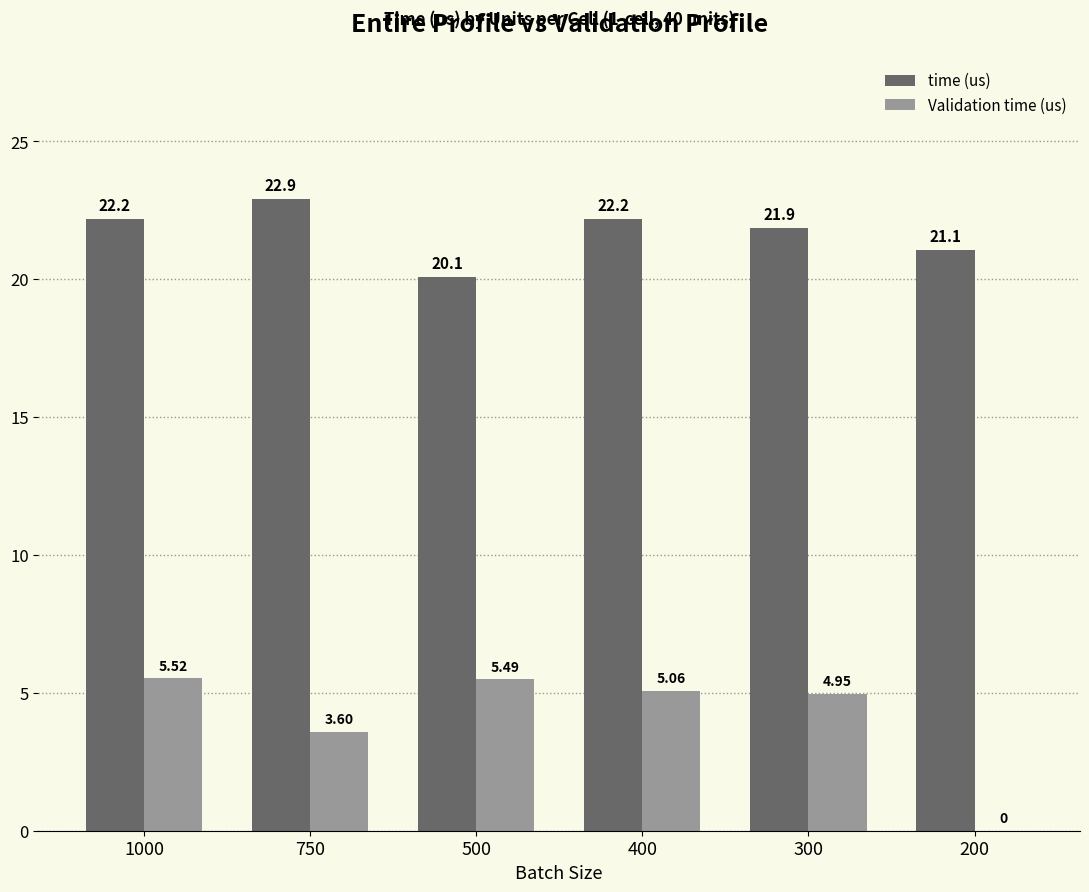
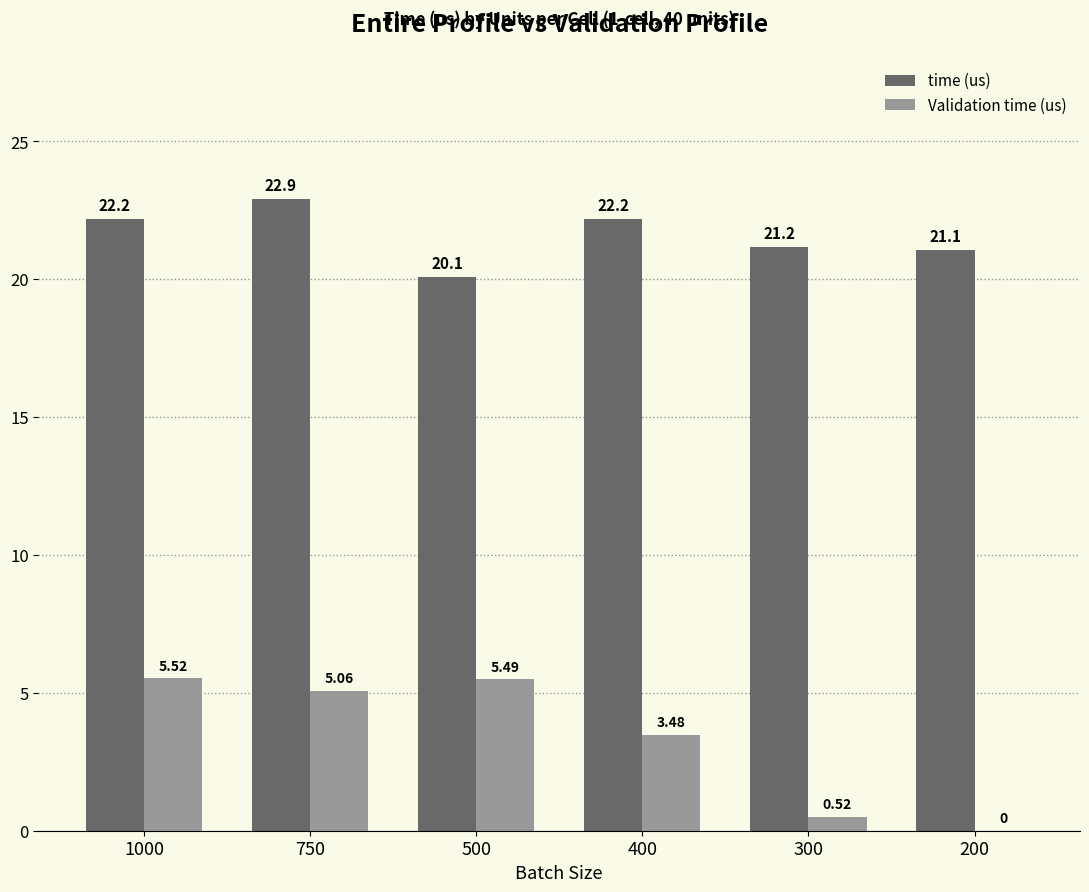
Validation time (us), 750: 3.60 -> 5.06
Validation time (us), 400: 5.06 -> 3.48
time (us), 300: 21.9 -> 21.2
Validation time (us), 300: 4.95 -> 0.52
